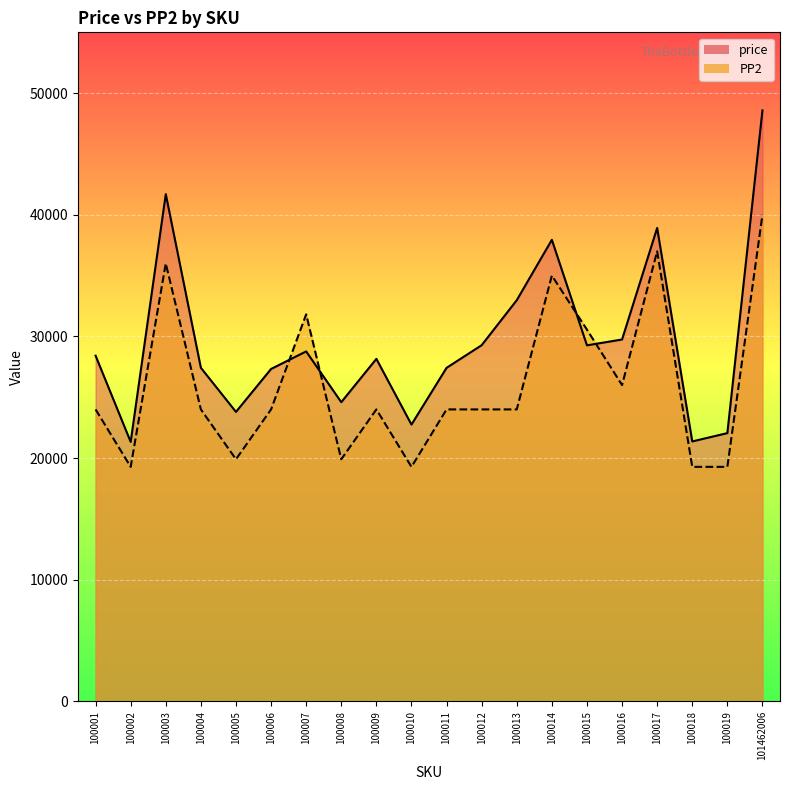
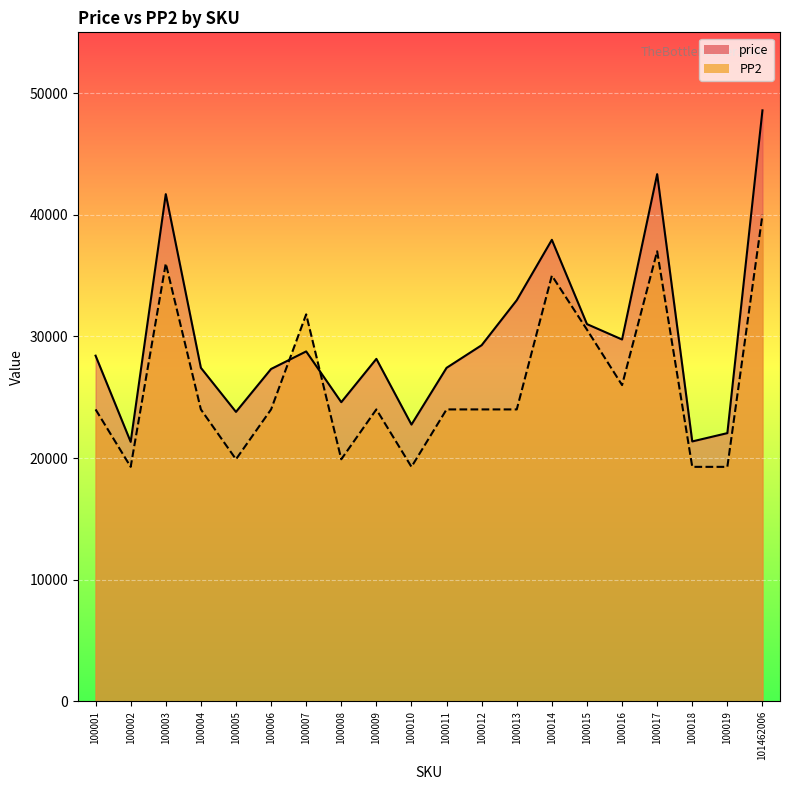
price, 100015: 29300 -> 31000
price, 100017: 38900 -> 43300
